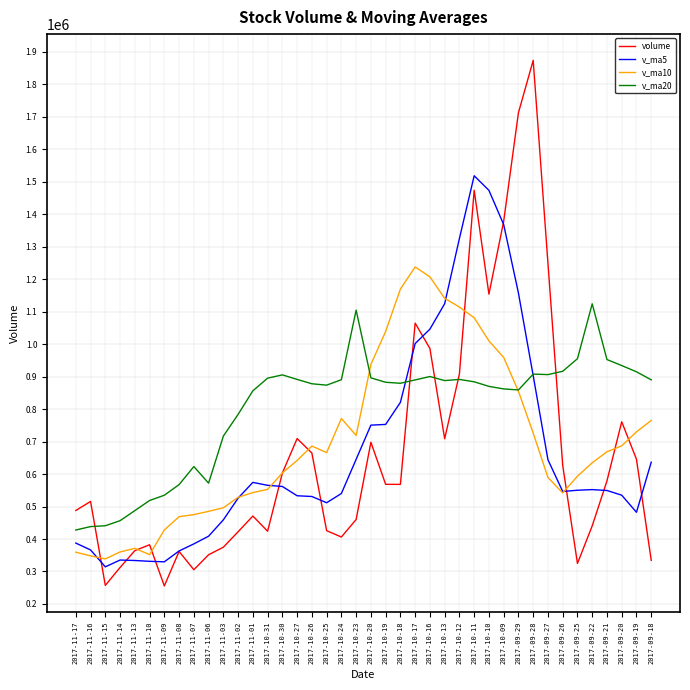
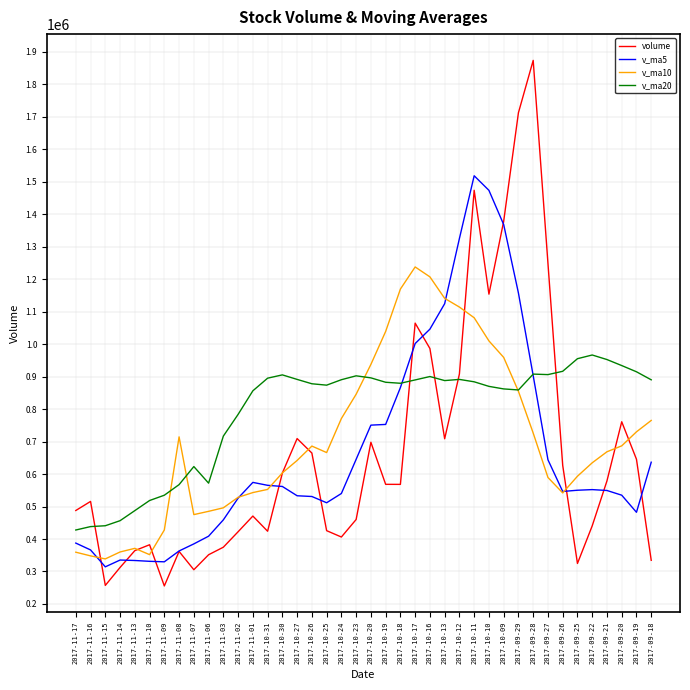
v_ma10, 2017-11-08: 470000 -> 710000
v_ma10, 2017-10-23: 720000 -> 850000
v_ma20, 2017-10-23: 1100000 -> 900000
v_ma5, 2017-10-18: 820000 -> 870000
v_ma20, 2017-09-22: 1120000 -> 970000
